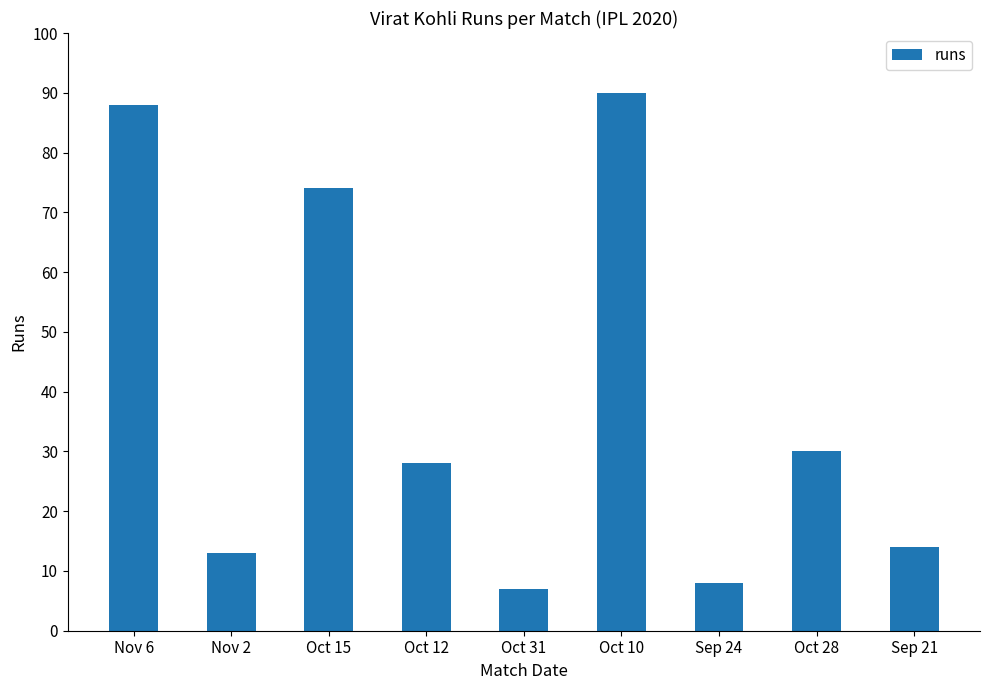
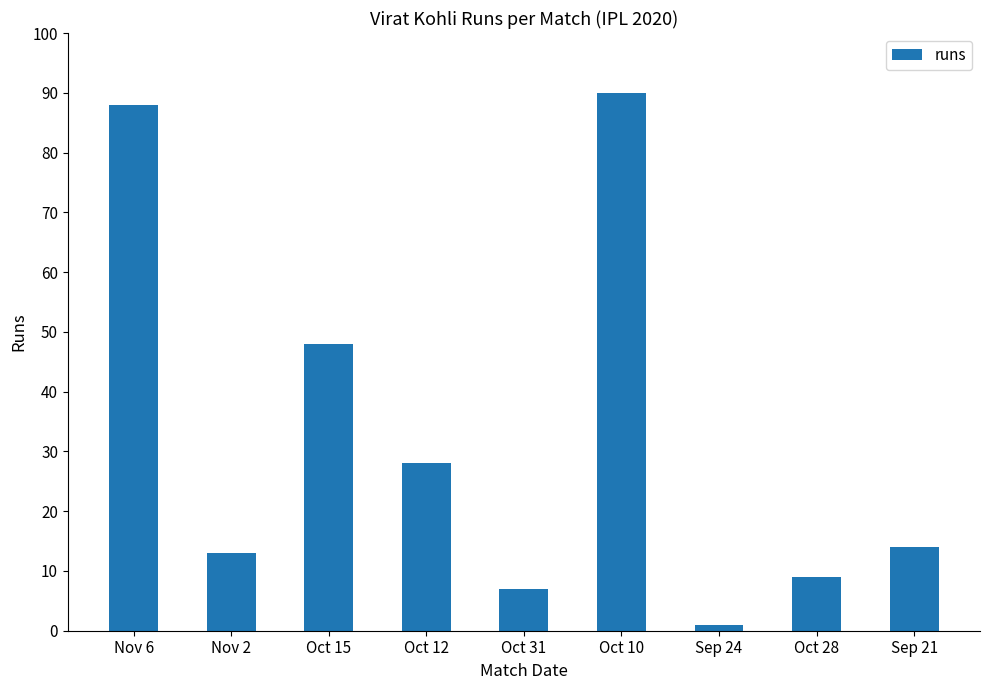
Oct 15: 74 -> 48
Sep 24: 8 -> 1
Oct 28: 30 -> 9
